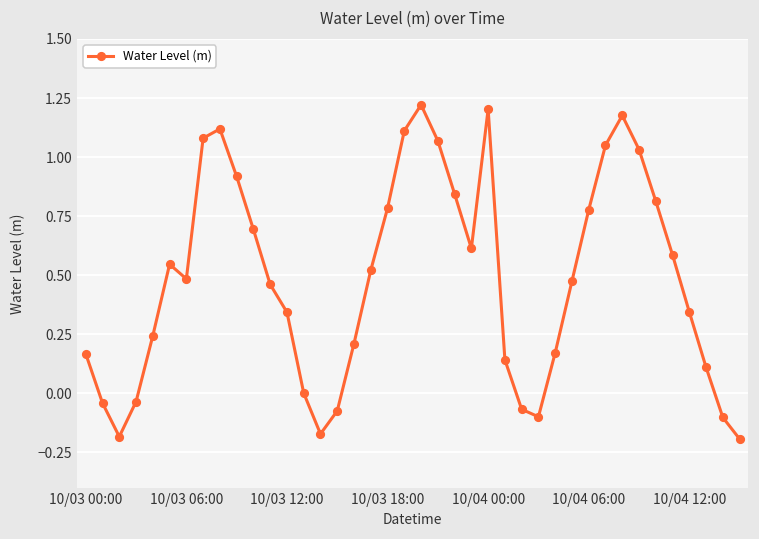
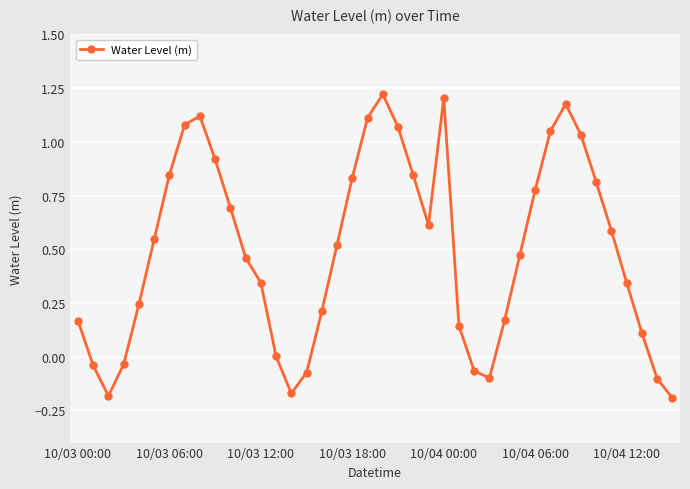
10/03 06:00: 0.48 -> 0.85
10/03 18:00: 0.78 -> 0.83
